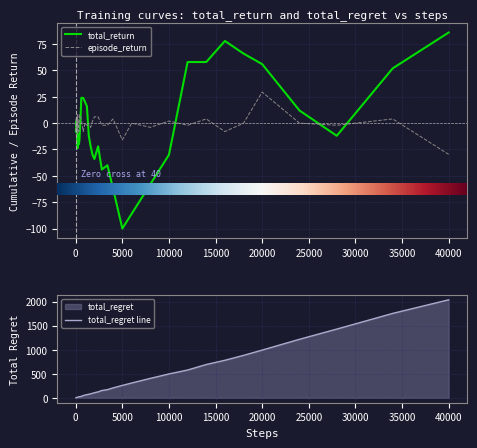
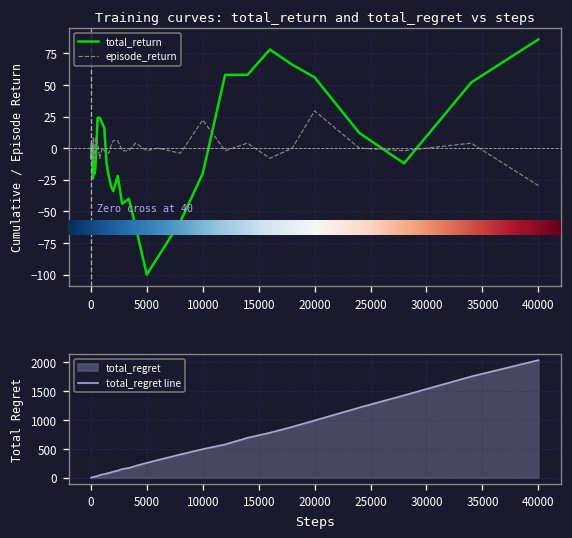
Training curves: total_return and total_regret vs steps, episode_return, 5000: -16 -> -2
Training curves: total_return and total_regret vs steps, total_return, 10000: -30 -> -20
Training curves: total_return and total_regret vs steps, episode_return, 10000: 2 -> 22
